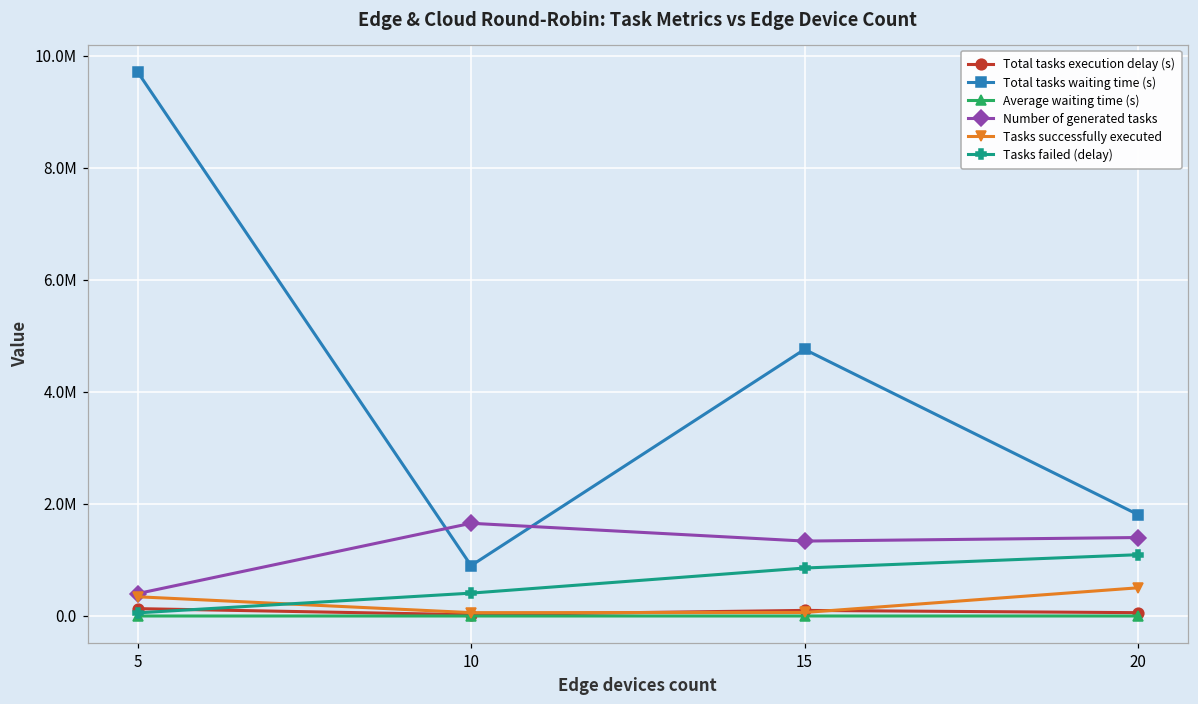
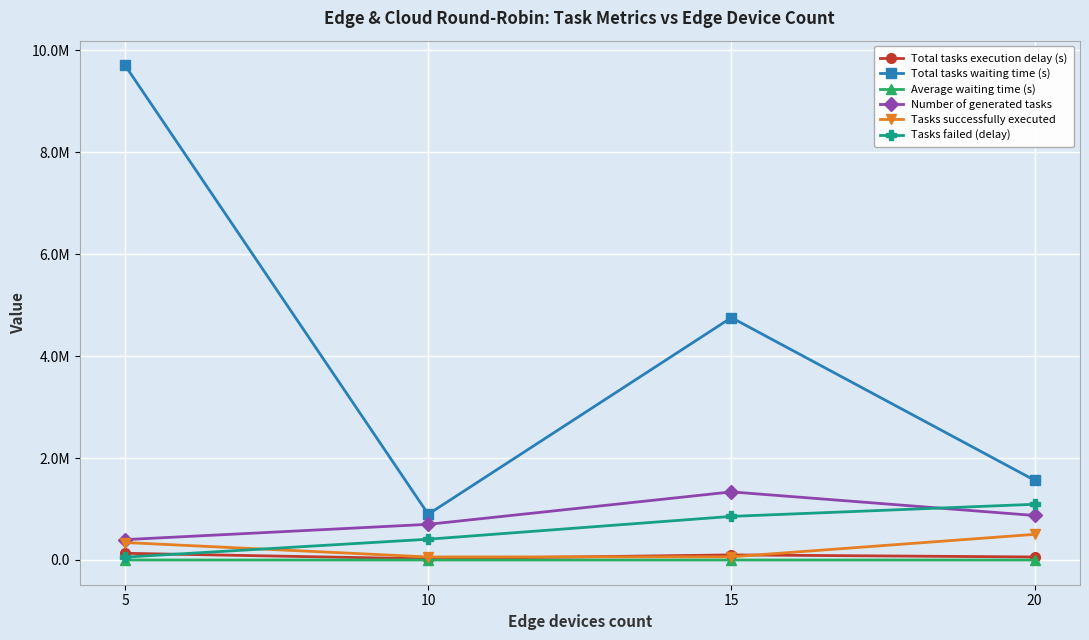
Number of generated tasks, 10: 1700000 -> 700000
Total tasks waiting time (s), 20: 1800000 -> 1600000
Number of generated tasks, 20: 1400000 -> 900000
